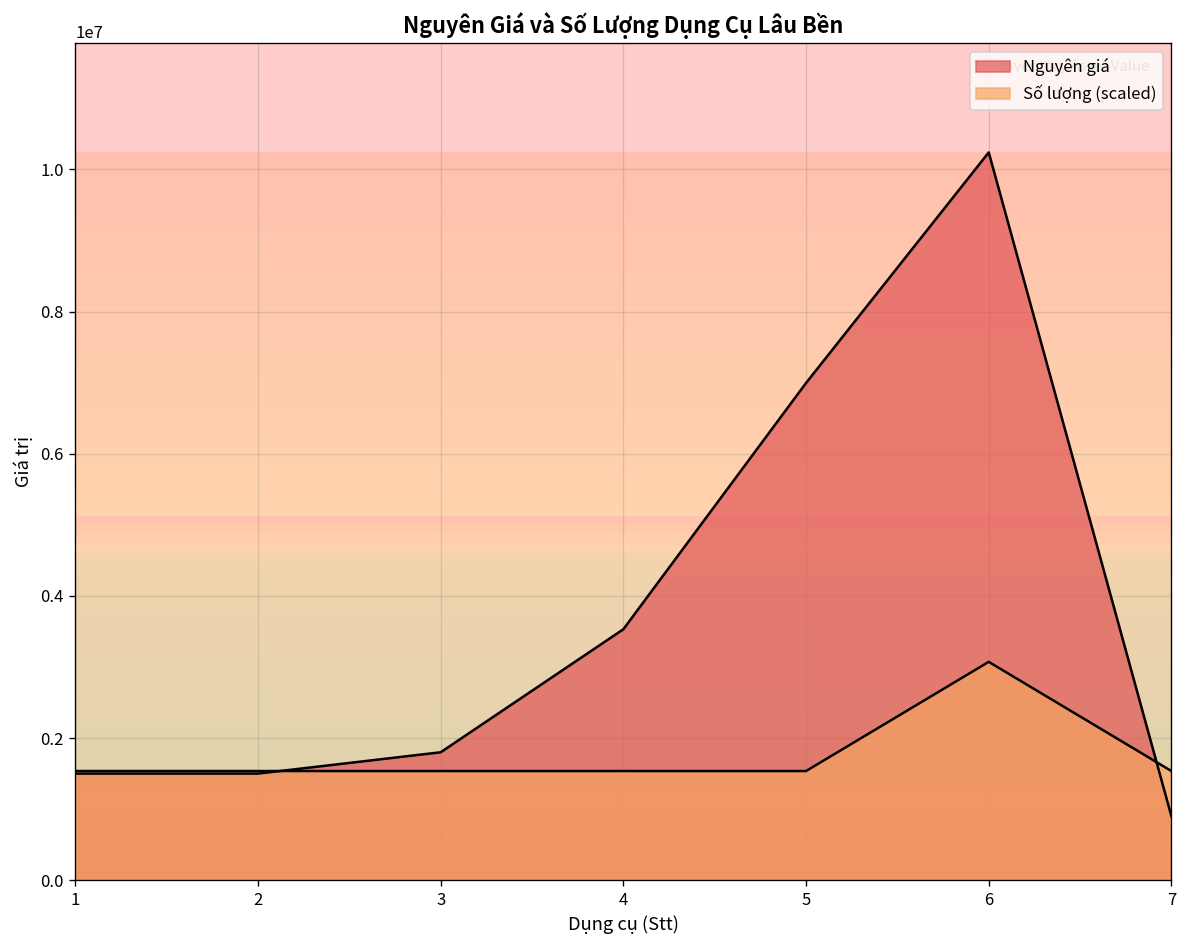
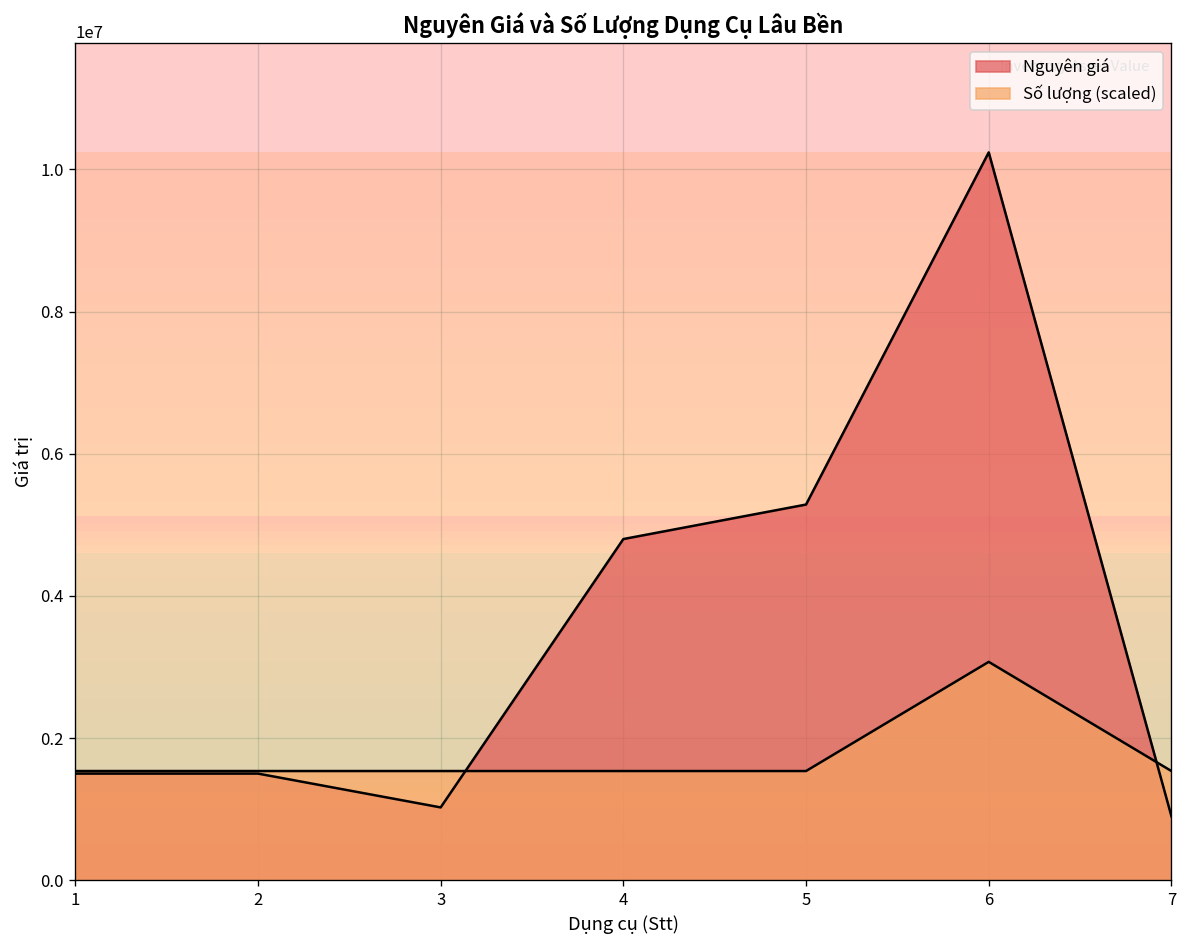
Nguyên giá, 3: 1800000 -> 1000000
Nguyên giá, 4: 3500000 -> 4800000
Nguyên giá, 5: 7000000 -> 5300000
